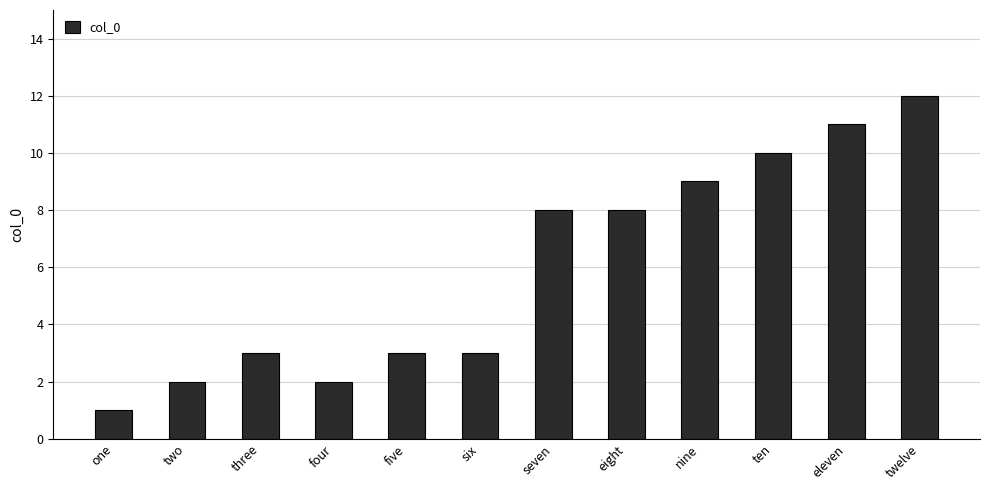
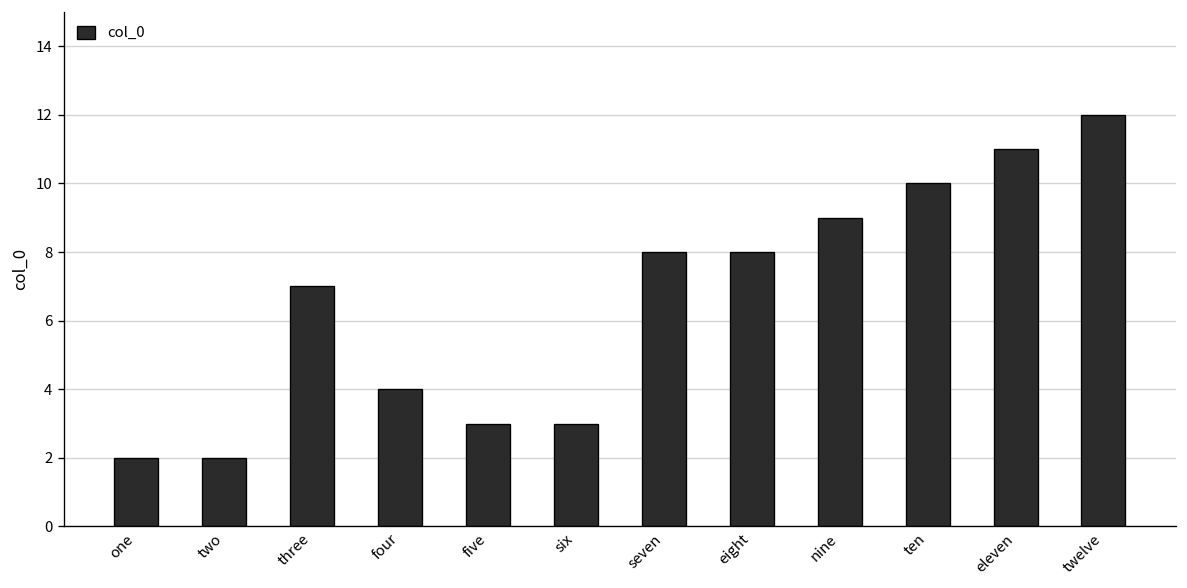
one: 1 -> 2
three: 3 -> 7
four: 2 -> 4
